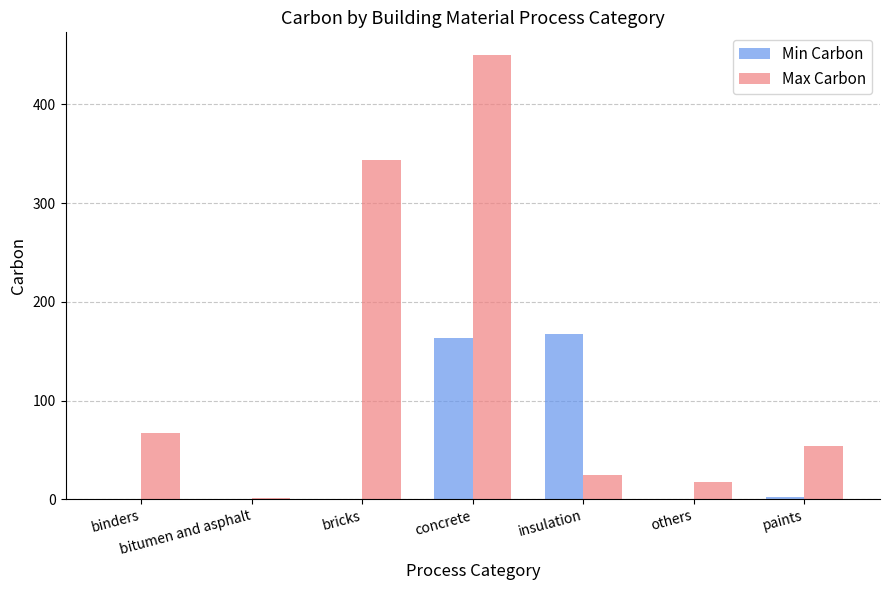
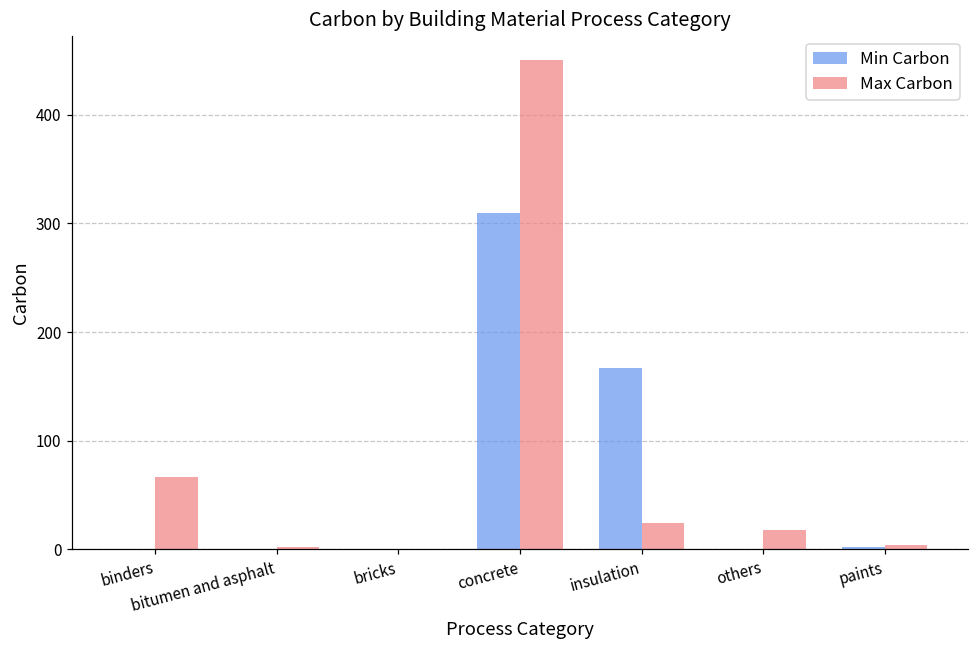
Max Carbon, bricks: 340 -> 0
Min Carbon, concrete: 160 -> 310
Max Carbon, paints: 50 -> 0
